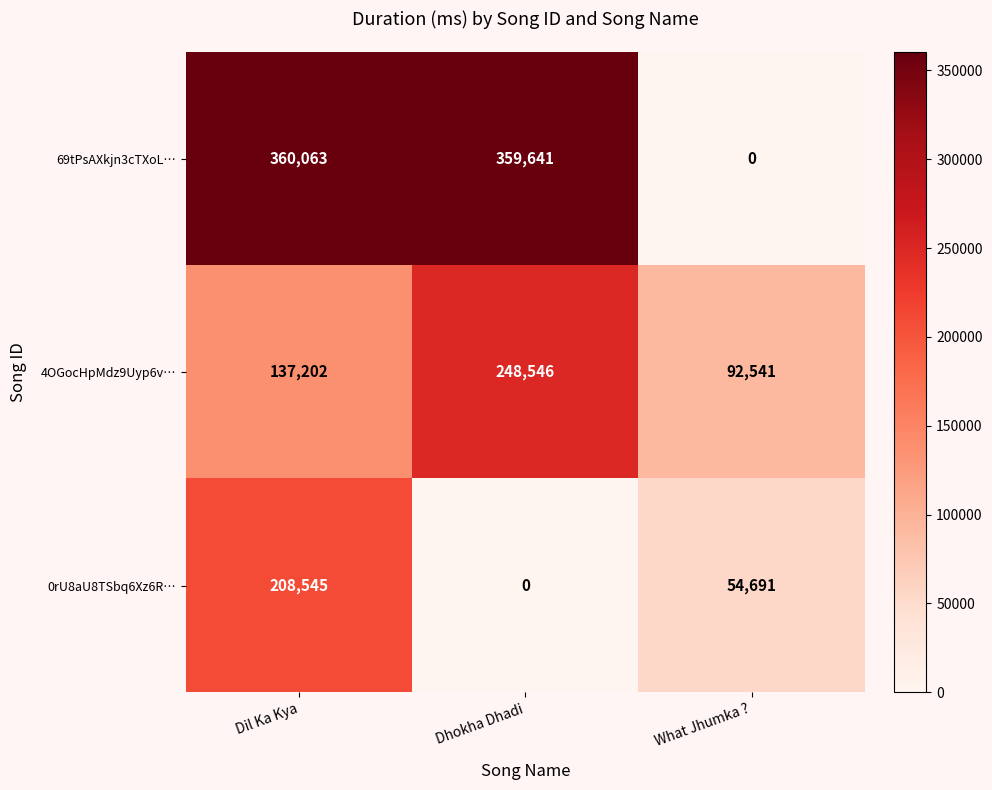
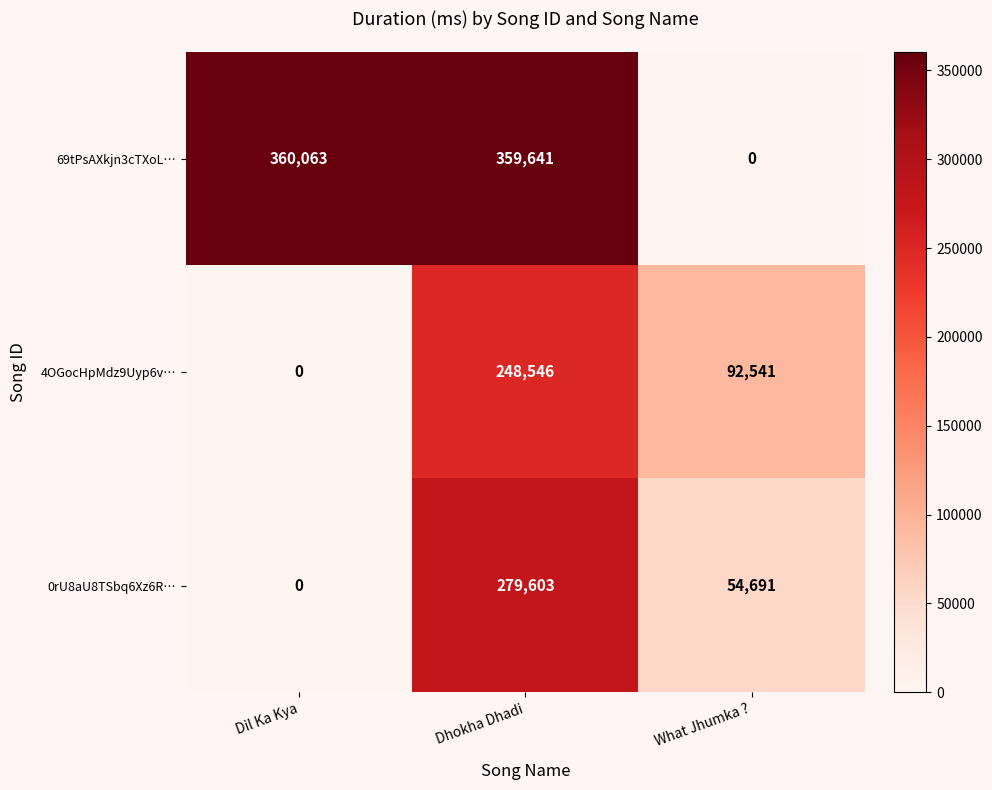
4OGocHpMdz9Uyp6v…, Dil Ka Kya: 137,202 -> 0
0rU8aU8TSbq6Xz6R…, Dil Ka Kya: 208,545 -> 0
0rU8aU8TSbq6Xz6R…, Dhokha Dhadi: 0 -> 279,603
